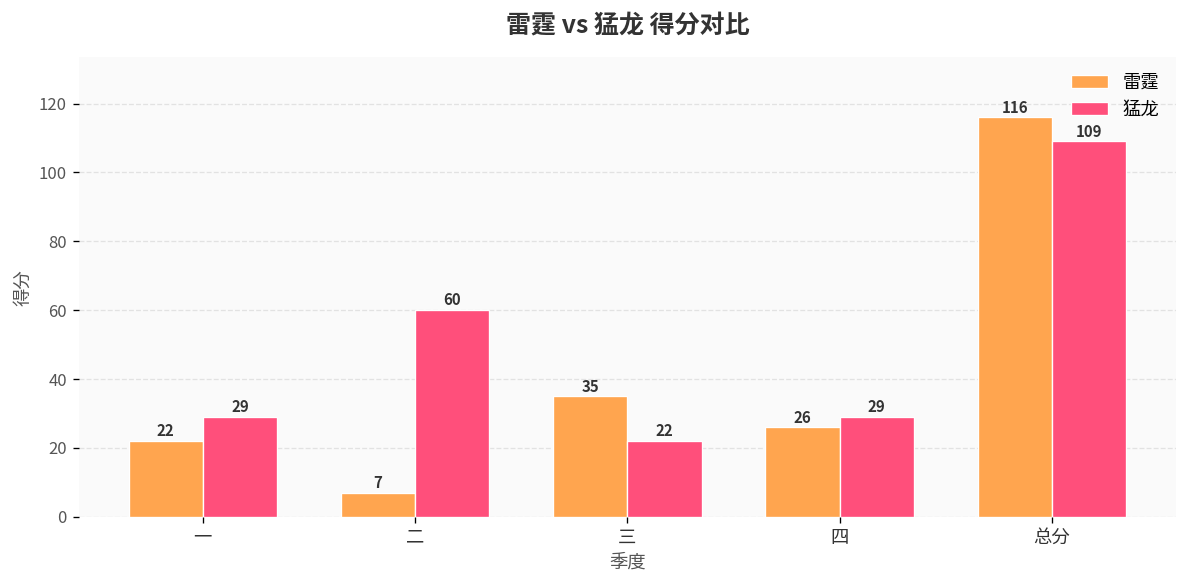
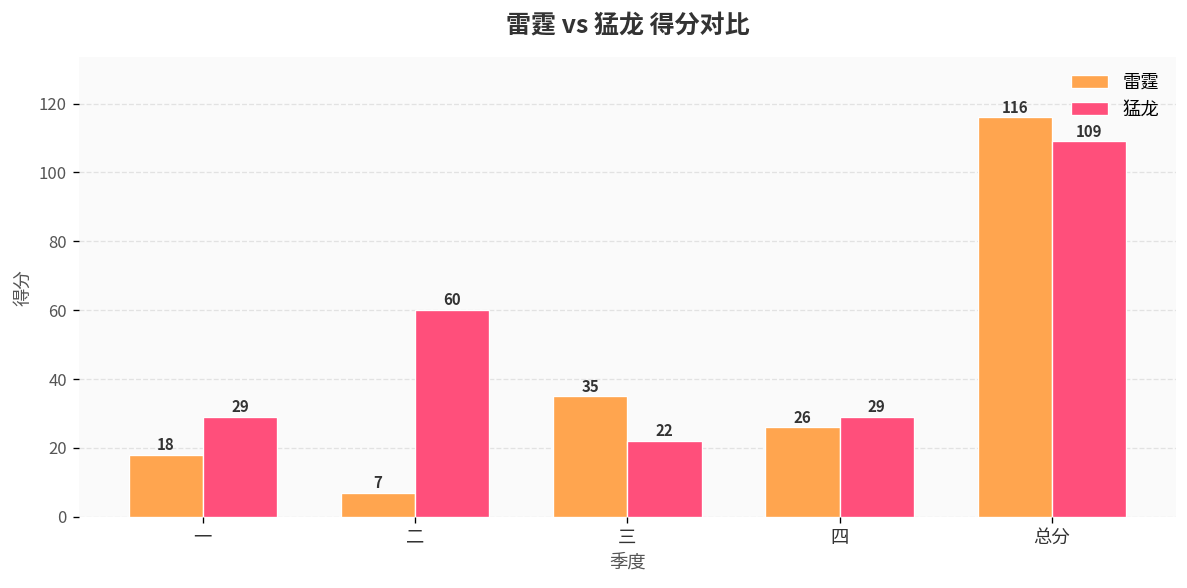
雷霆, 一: 22 -> 18
